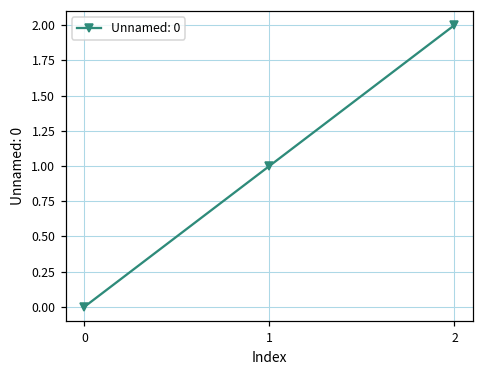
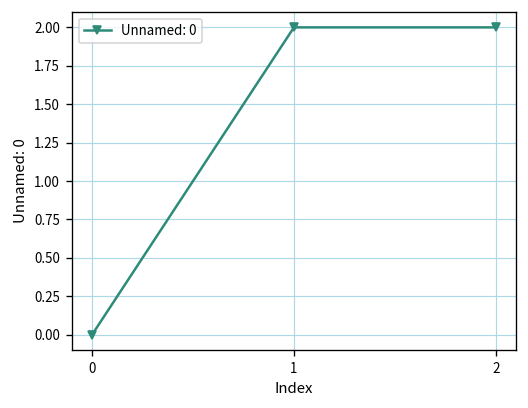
1: 1 -> 2
